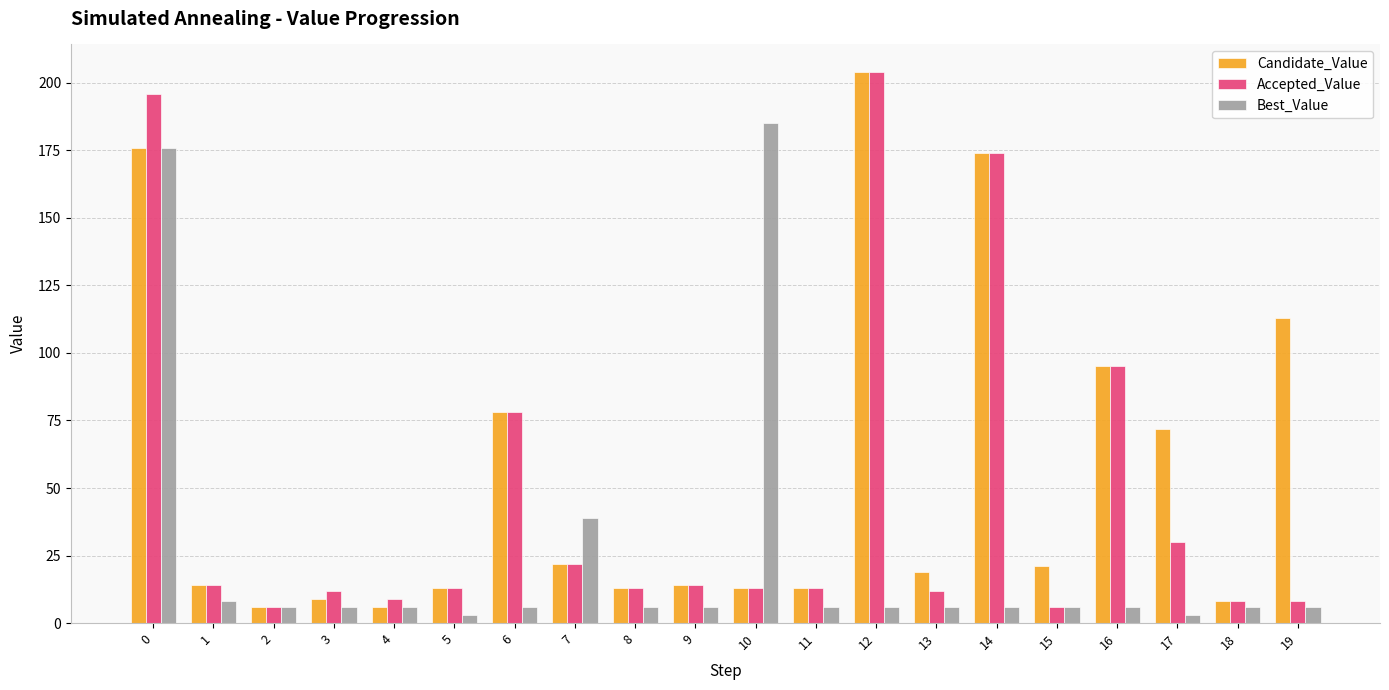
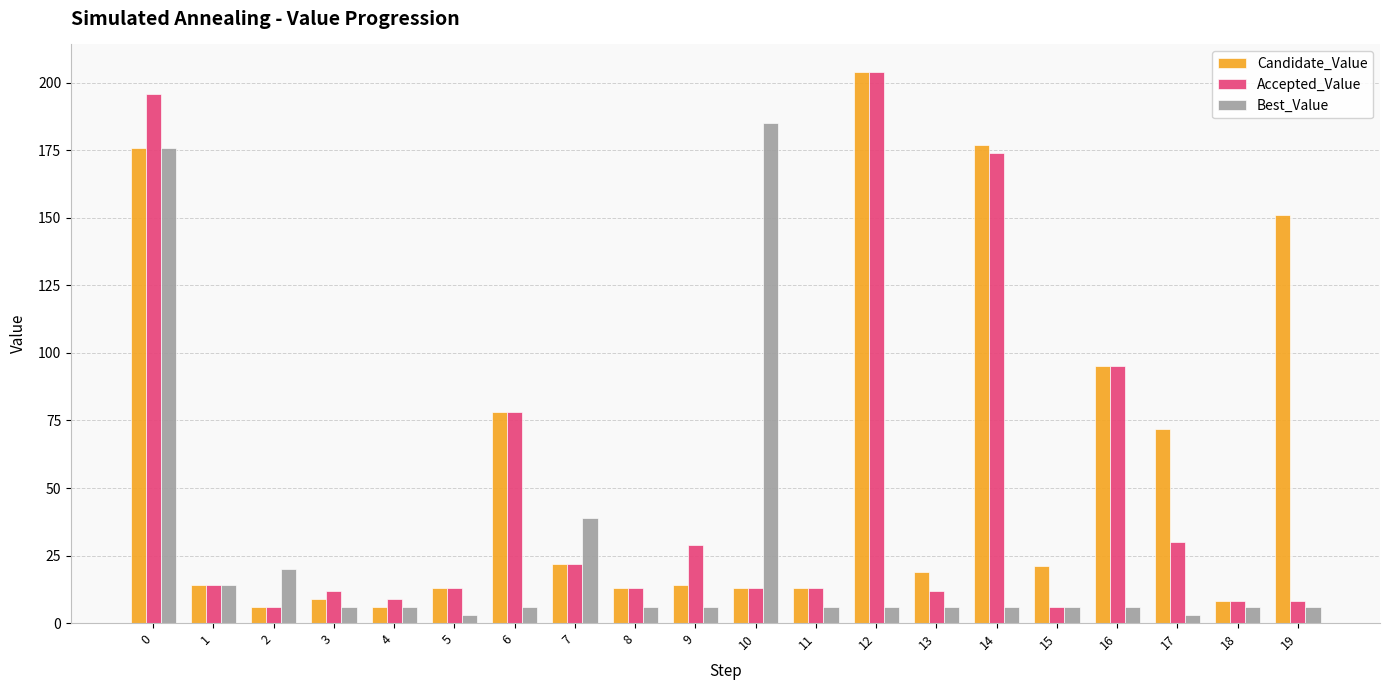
Best_Value, 1: 8 -> 14
Best_Value, 2: 6 -> 20
Accepted_Value, 9: 14 -> 29
Candidate_Value, 14: 174 -> 177
Candidate_Value, 19: 113 -> 151
